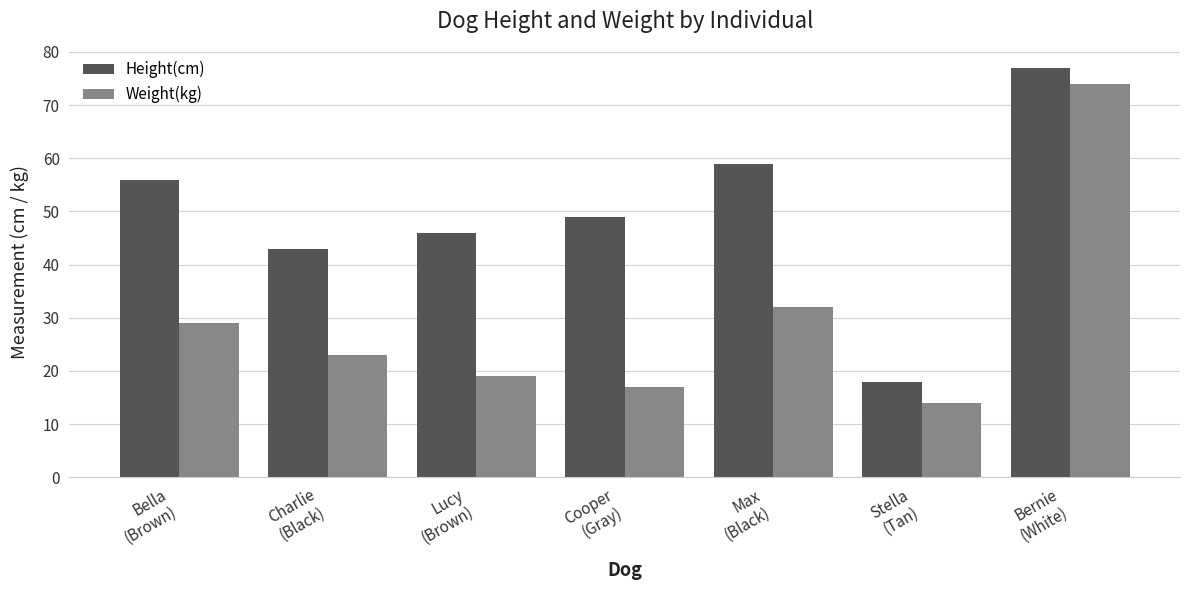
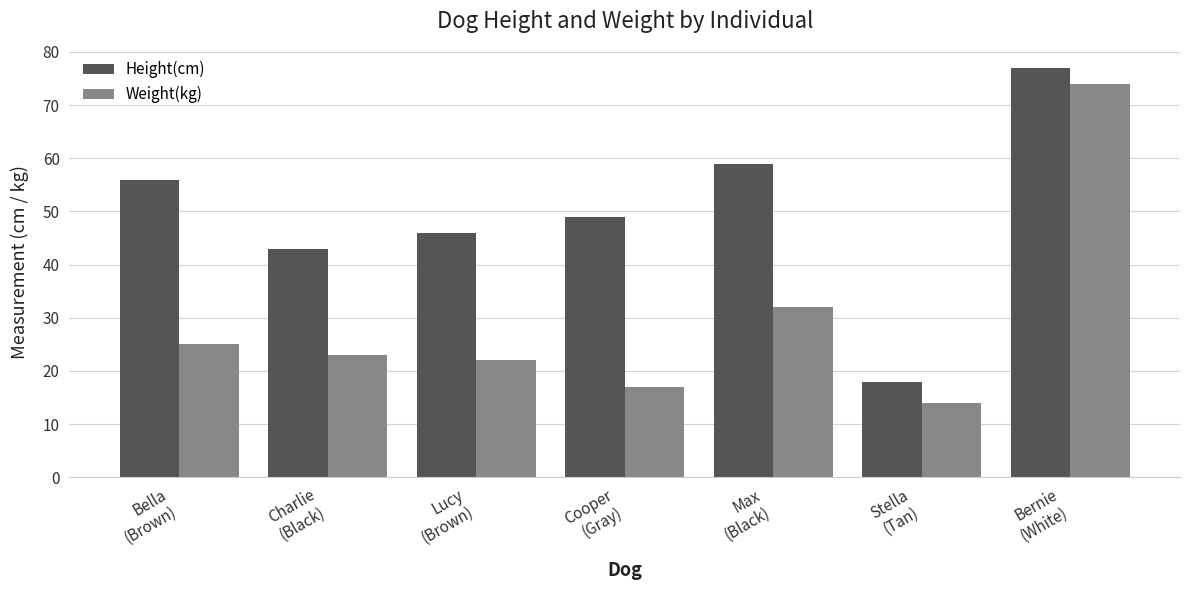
Weight(kg), Bella (Brown): 29 -> 25
Weight(kg), Lucy (Brown): 19 -> 22
